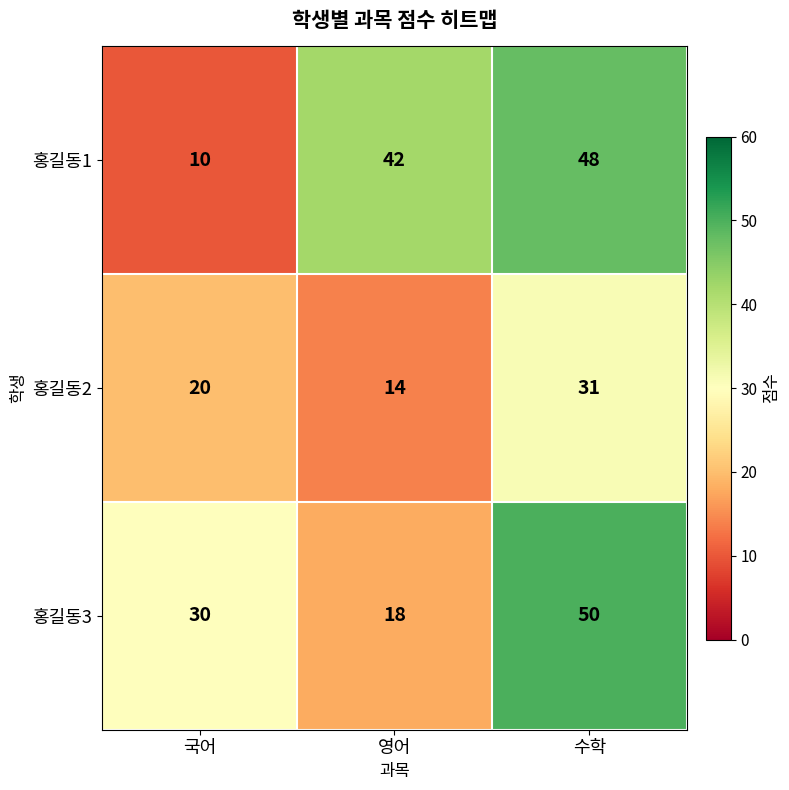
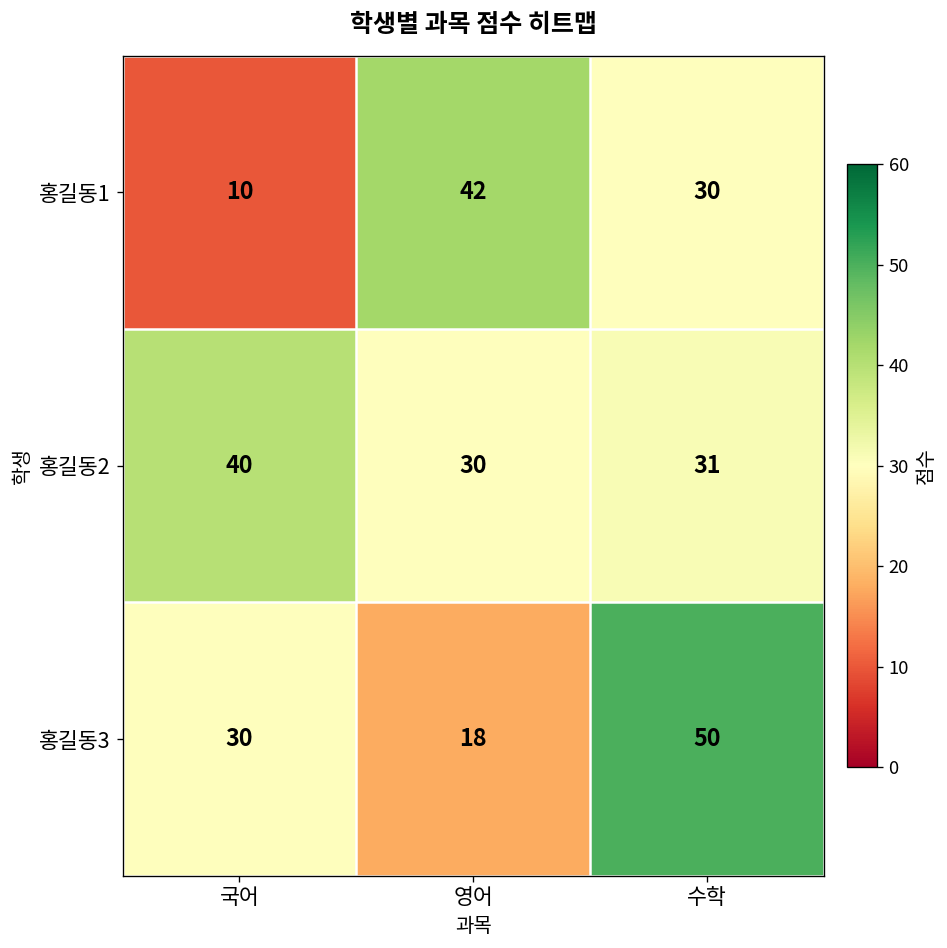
홍길동1, 수학: 48 -> 30
홍길동2, 국어: 20 -> 40
홍길동2, 영어: 14 -> 30
